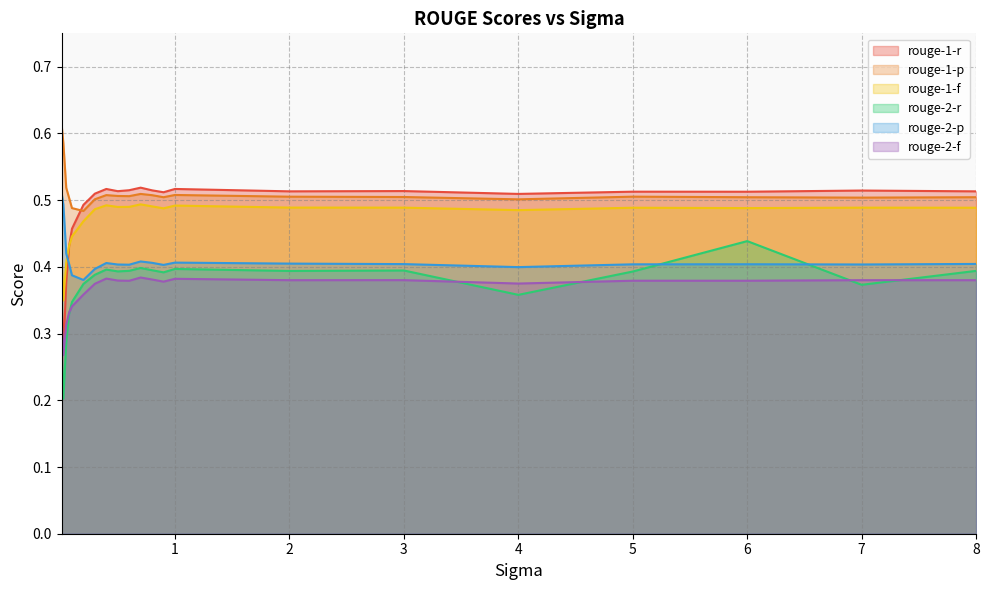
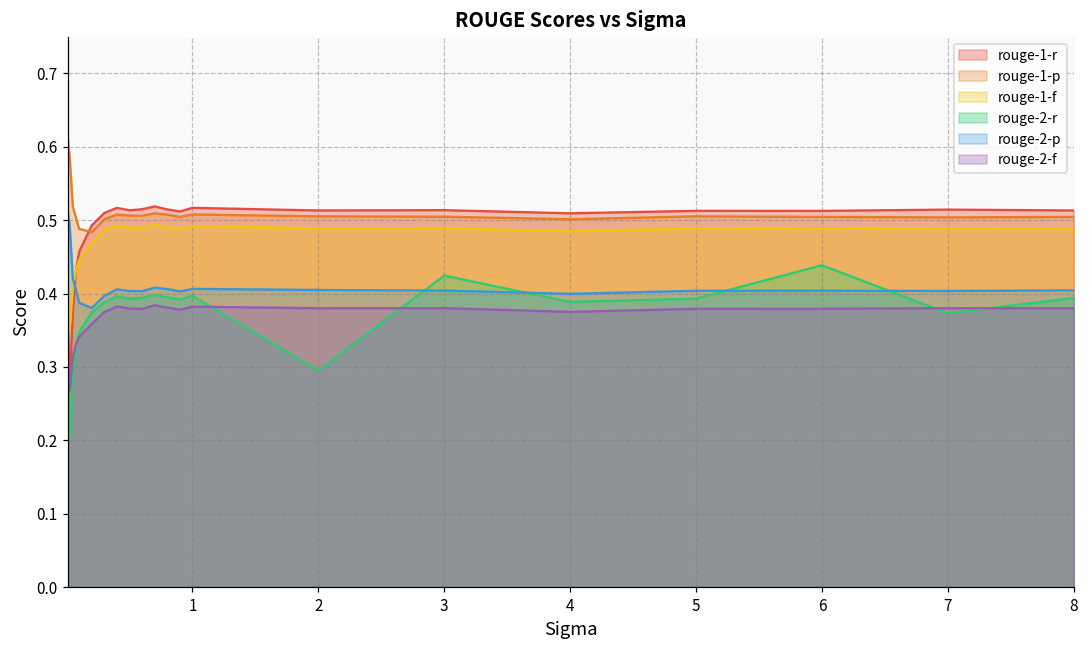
rouge-2-r, 2: 0.39 -> 0.30
rouge-2-r, 3: 0.39 -> 0.42
rouge-2-r, 4: 0.36 -> 0.39
